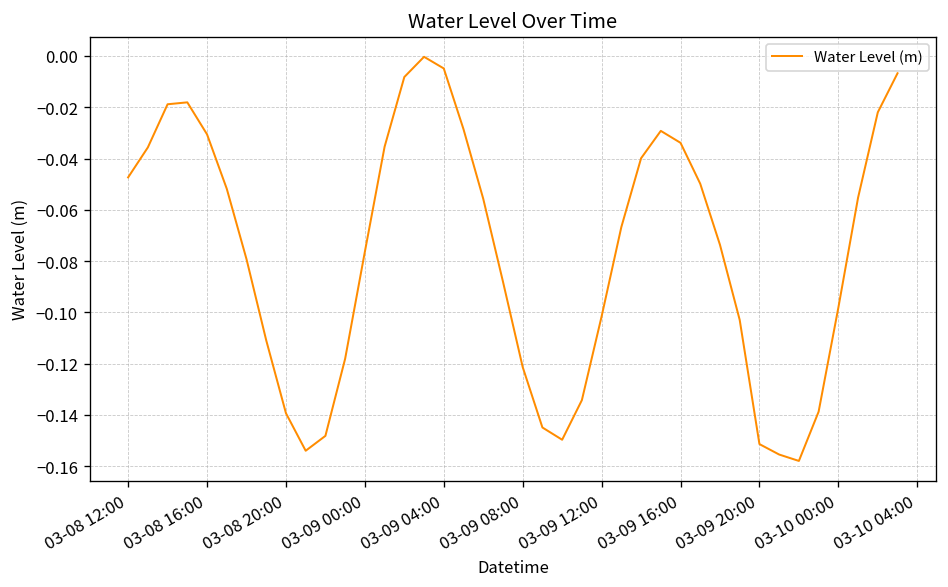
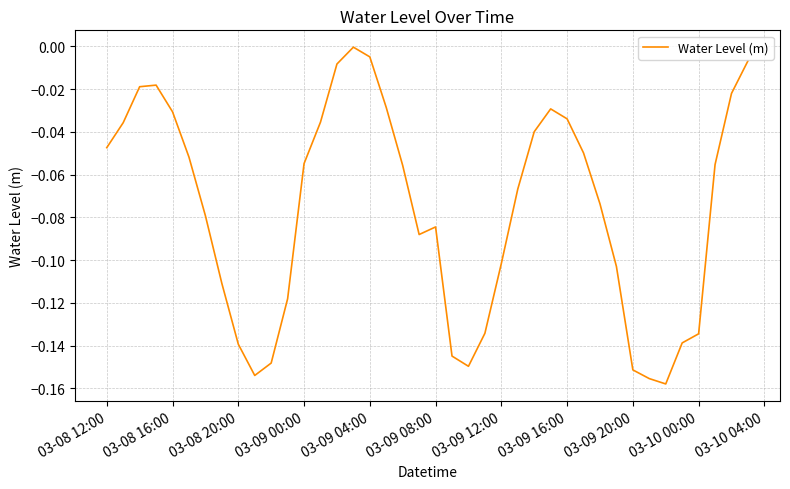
03-09 00:00: -0.076 -> -0.055
03-09 08:00: -0.121 -> -0.084
03-10 00:00: -0.098 -> -0.134
